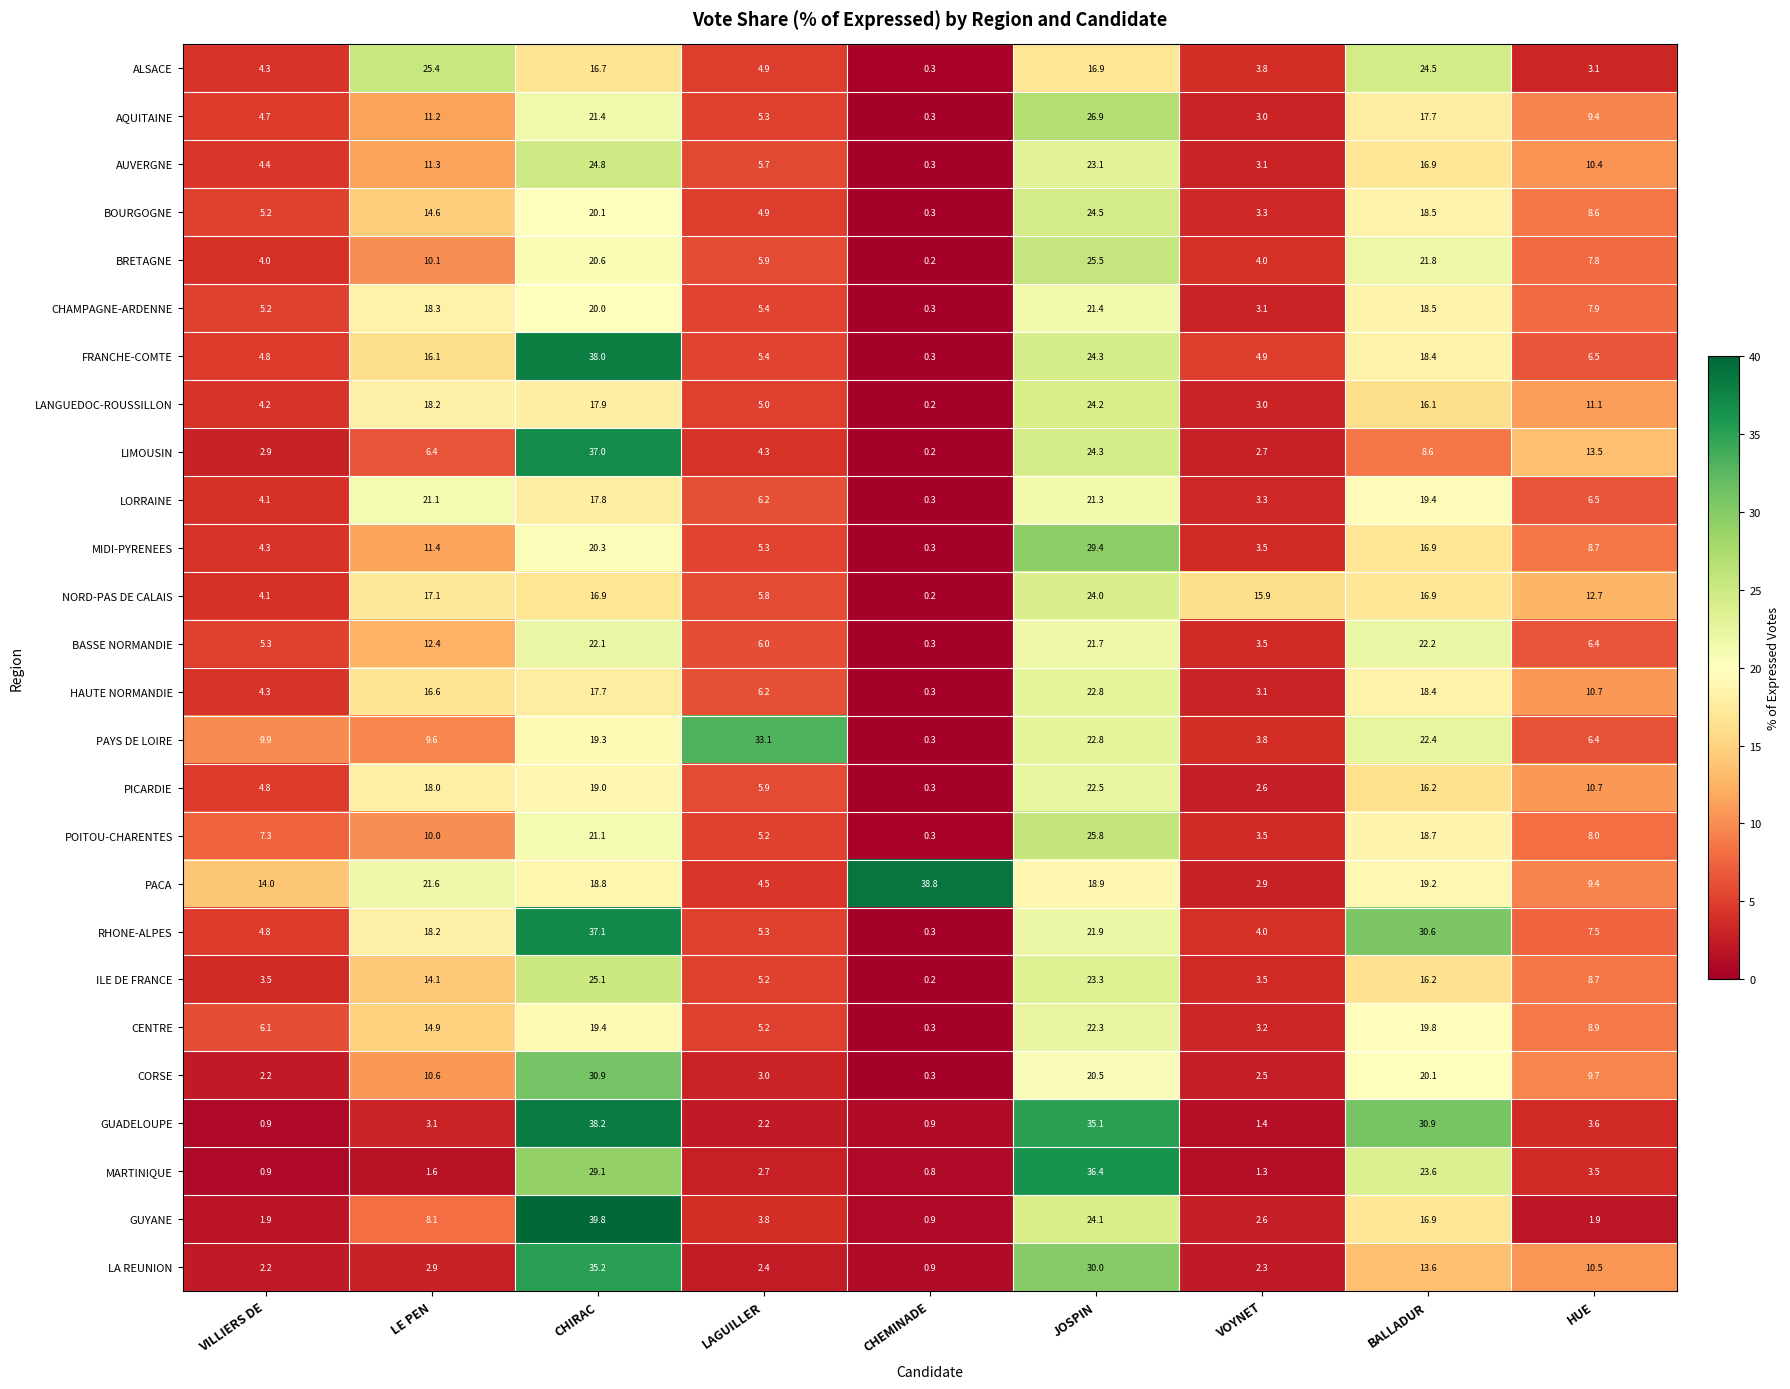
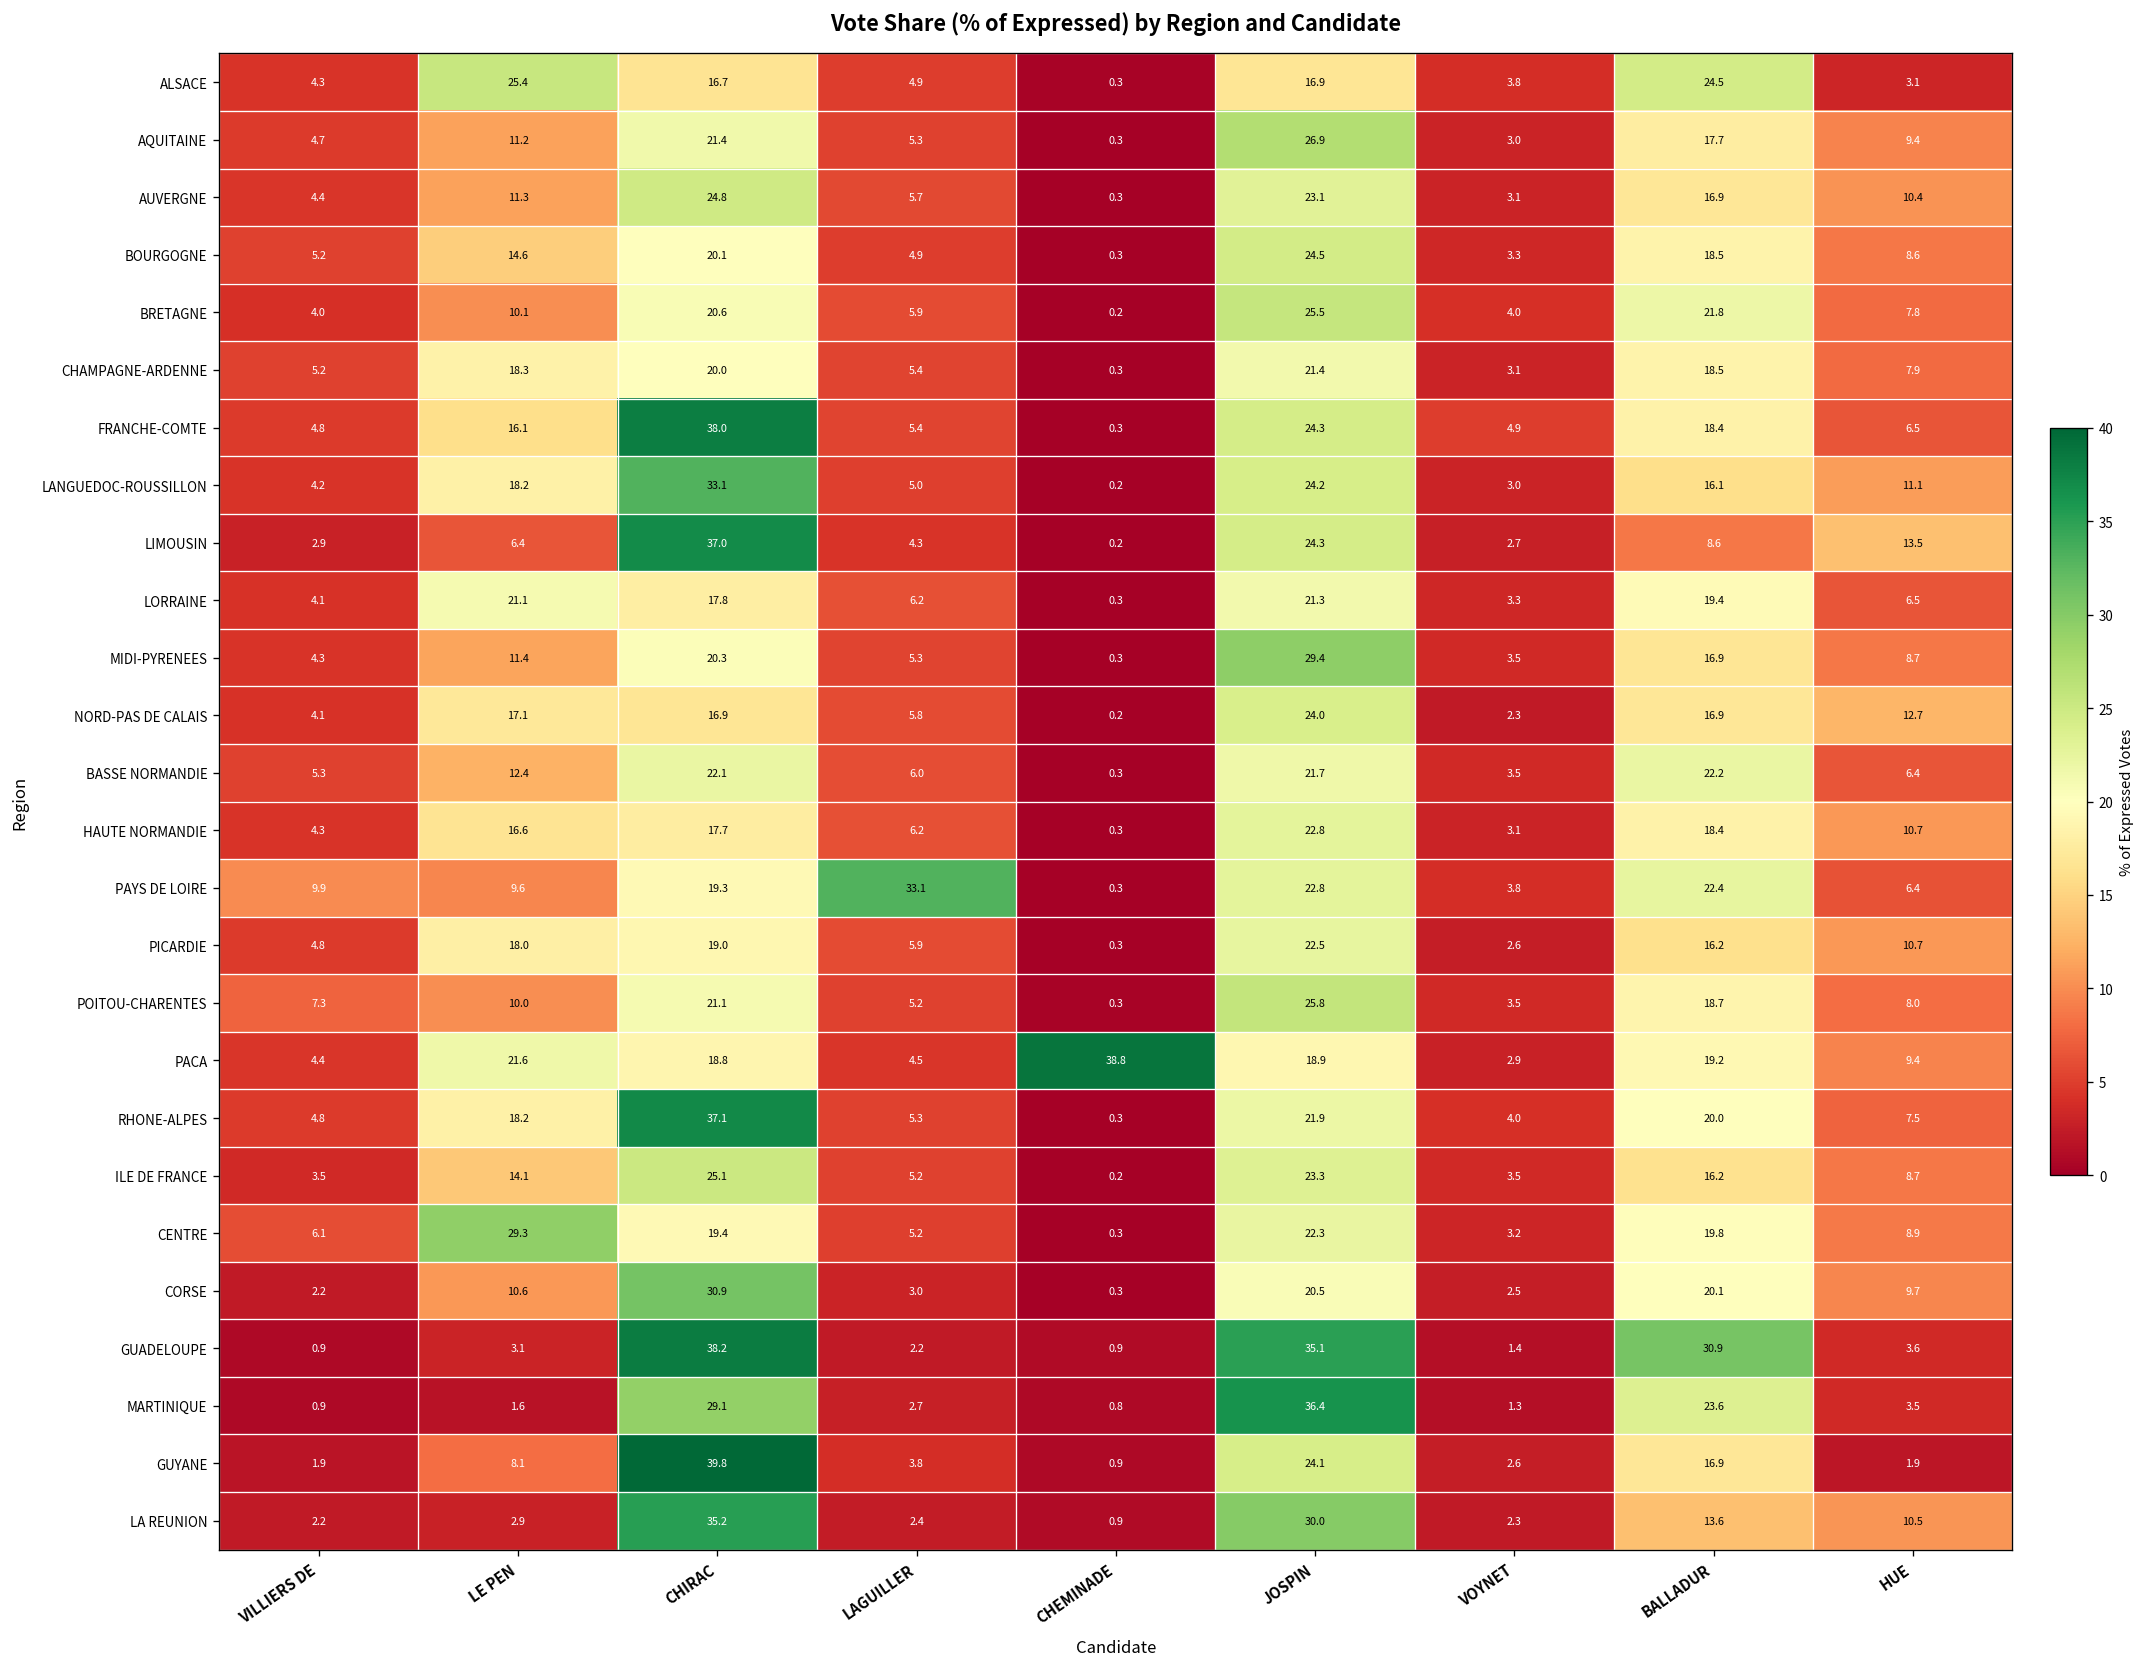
LANGUEDOC-ROUSSILLON, CHIRAC: 17.9 -> 33.1
NORD-PAS DE CALAIS, VOYNET: 15.9 -> 2.3
PACA, VILLIERS DE: 14.0 -> 4.4
RHONE-ALPES, BALLADUR: 30.6 -> 20.0
CENTRE, LE PEN: 14.9 -> 29.3
